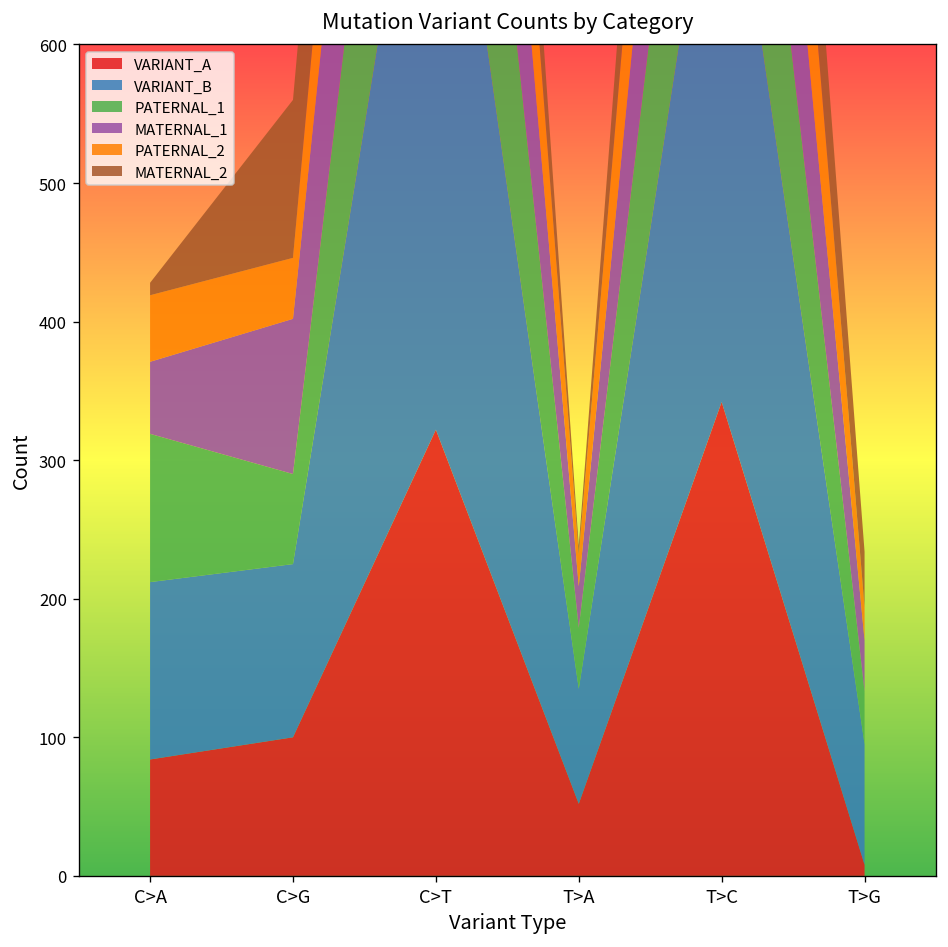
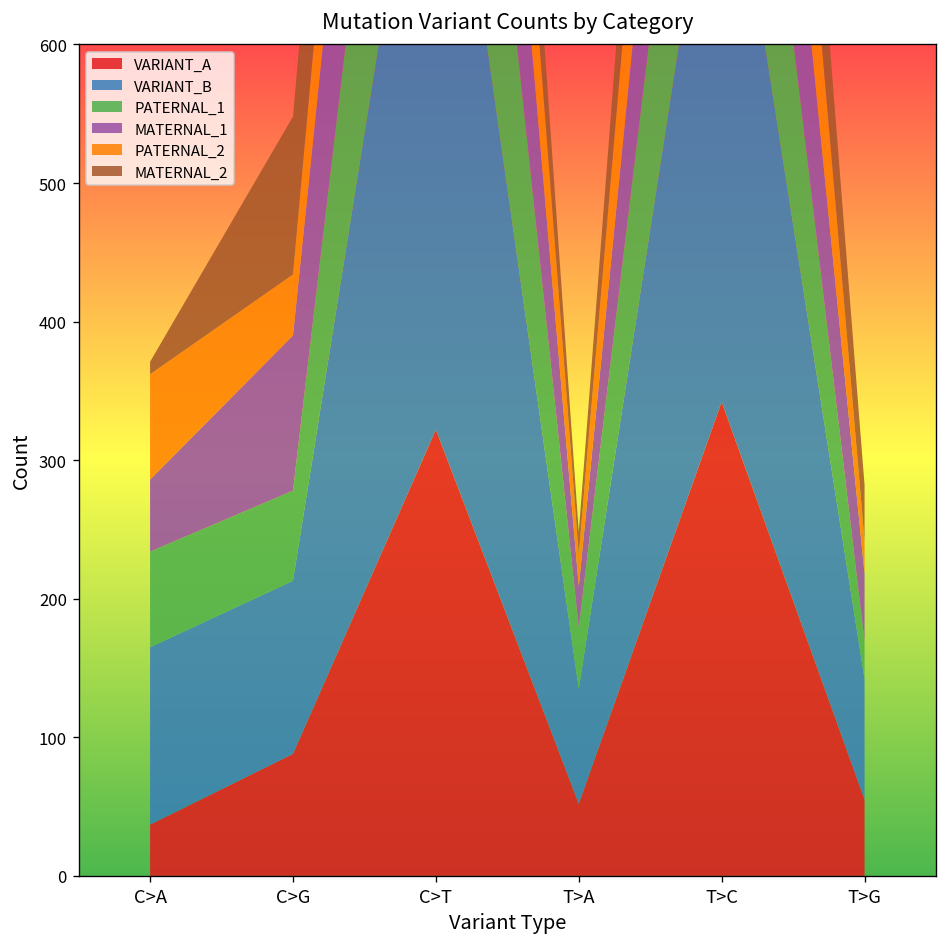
VARIANT_A, C>A: 84 -> 37
PATERNAL_1, C>A: 107 -> 69
PATERNAL_2, C>A: 48 -> 76
VARIANT_A, C>G: 100 -> 88
MATERNAL_2, T>A: 6 -> 16
VARIANT_A, T>G: 8 -> 55
PATERNAL_1, T>G: 38 -> 27
MATERNAL_1, T>G: 37 -> 49
